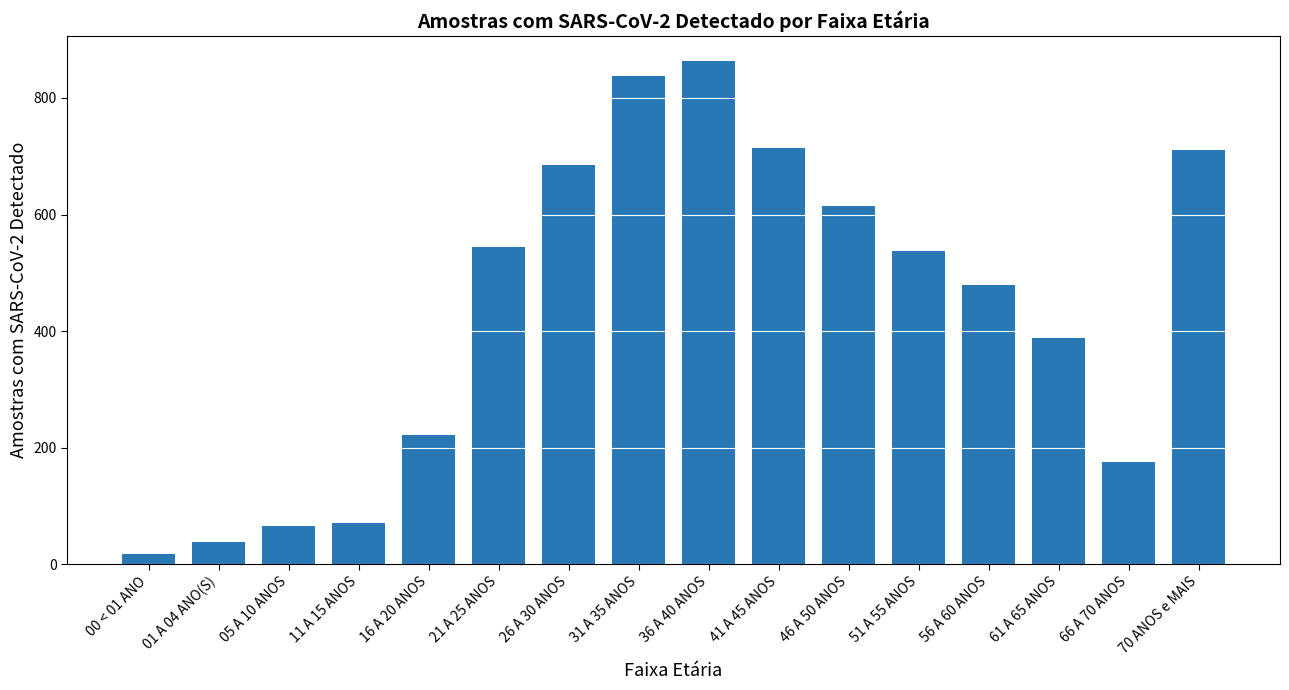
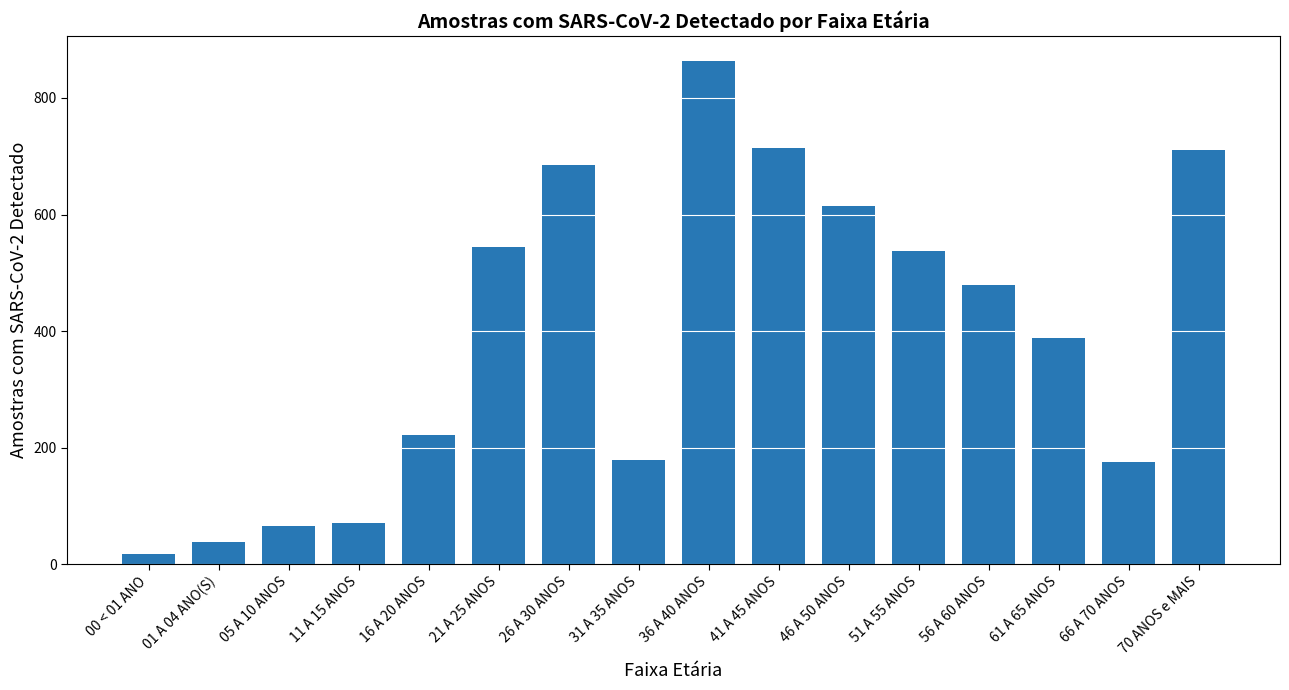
31 A 35 ANOS: 840 -> 180
